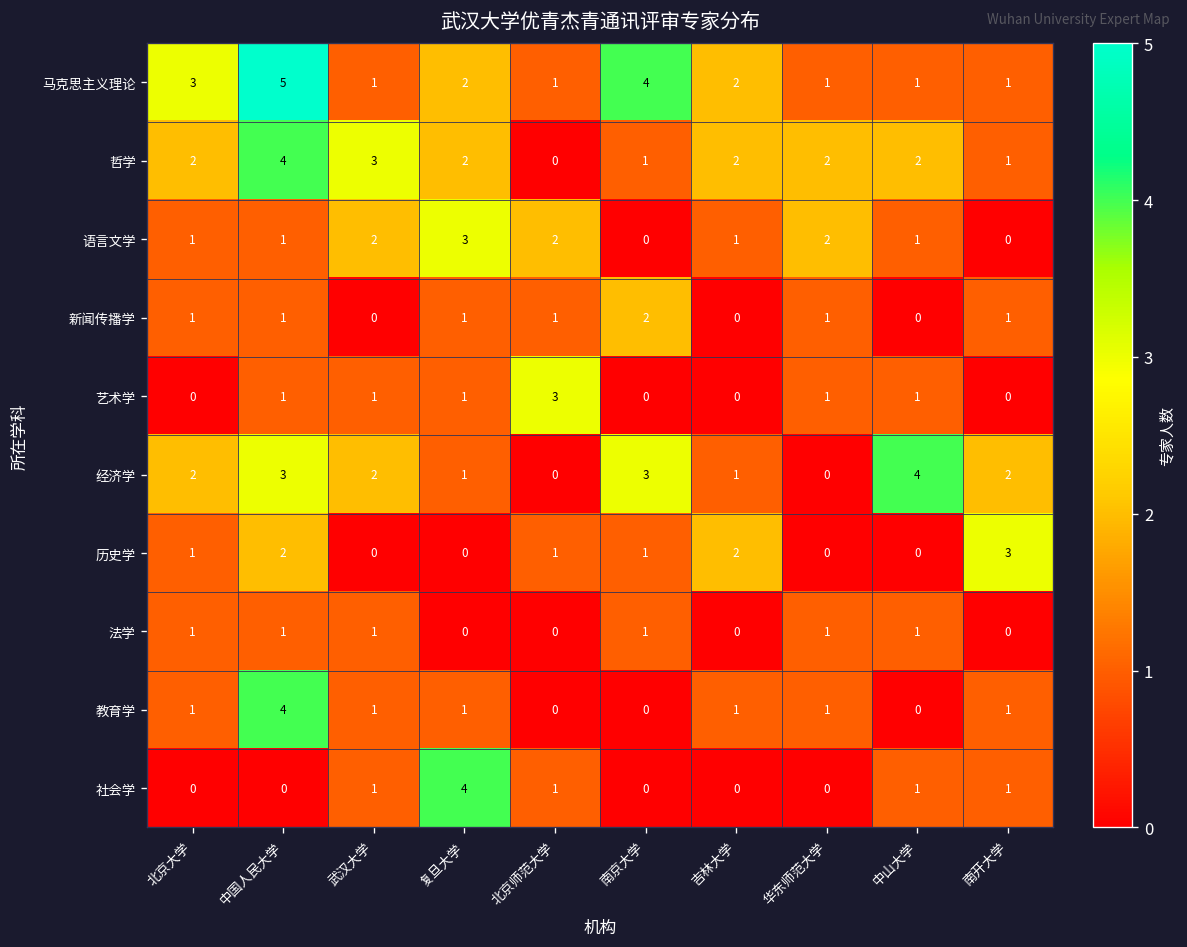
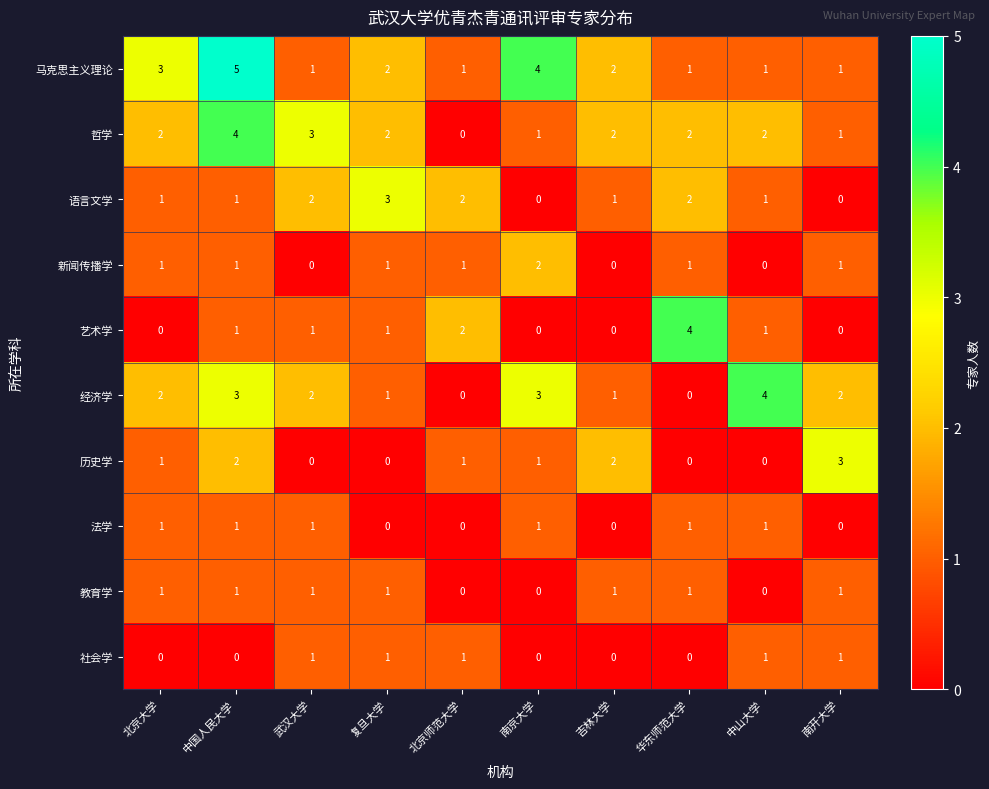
艺术学, 北京师范大学: 3 -> 2
艺术学, 华东师范大学: 1 -> 4
教育学, 中国人民大学: 4 -> 1
社会学, 复旦大学: 4 -> 1
